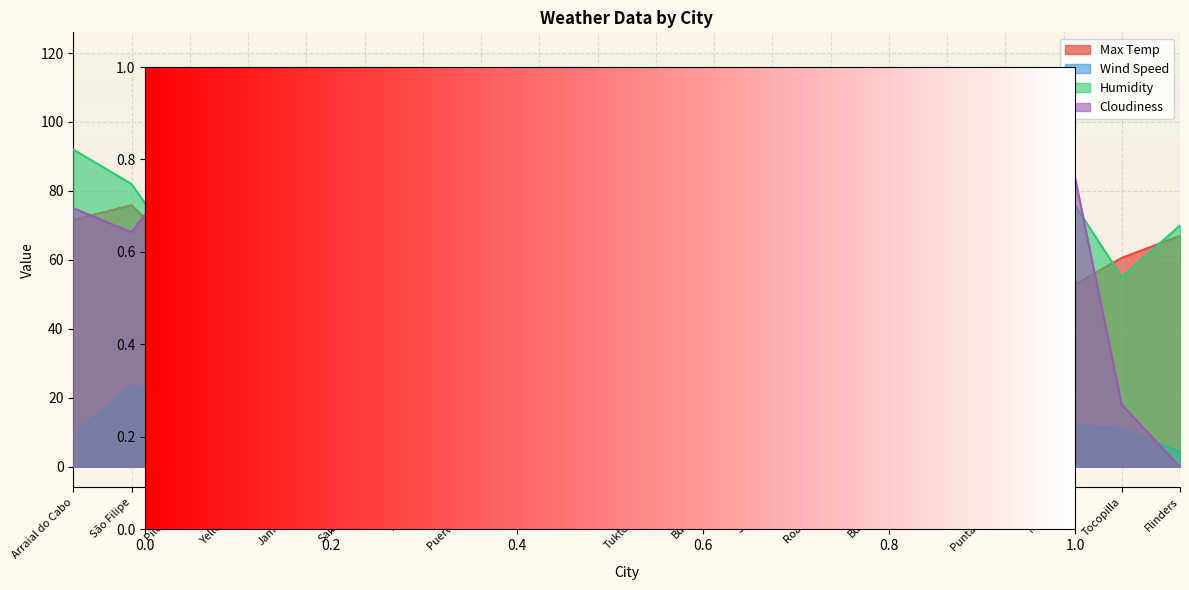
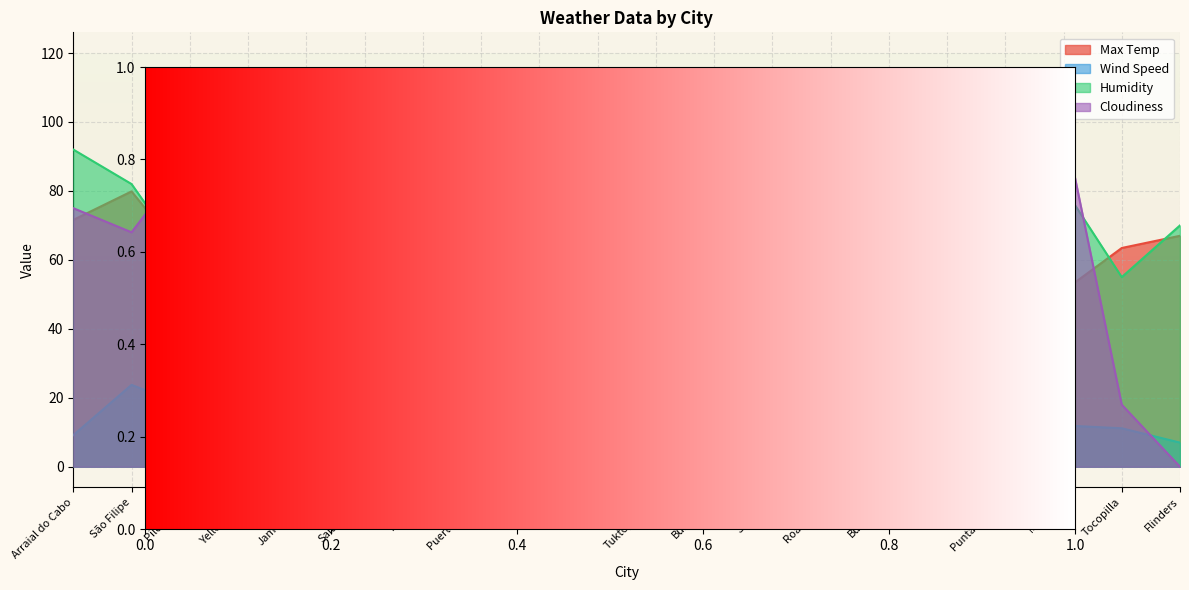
Max Temp, São Filipe: 76 -> 80
Max Temp, Tocopilla: 61 -> 63
Wind Speed, Flinders: 4 -> 7
